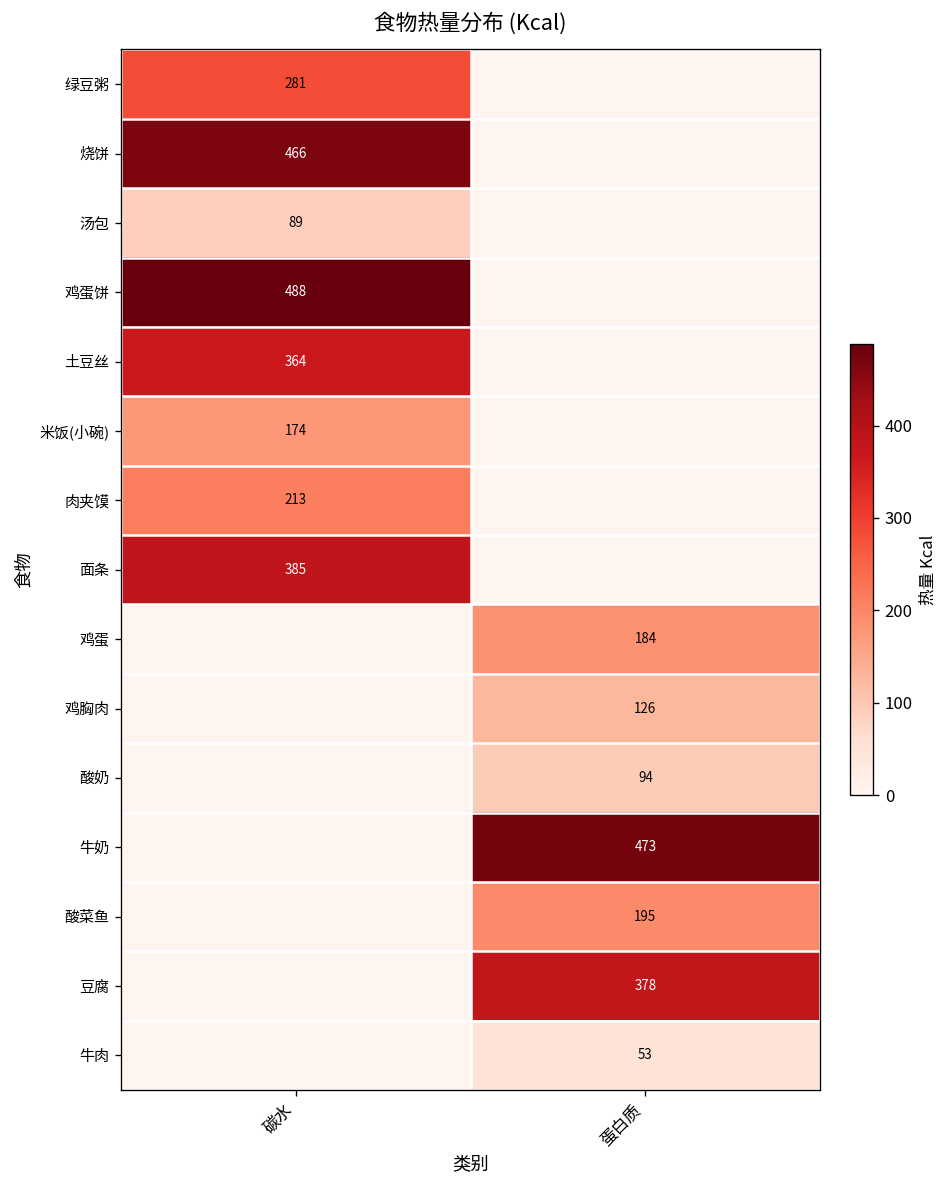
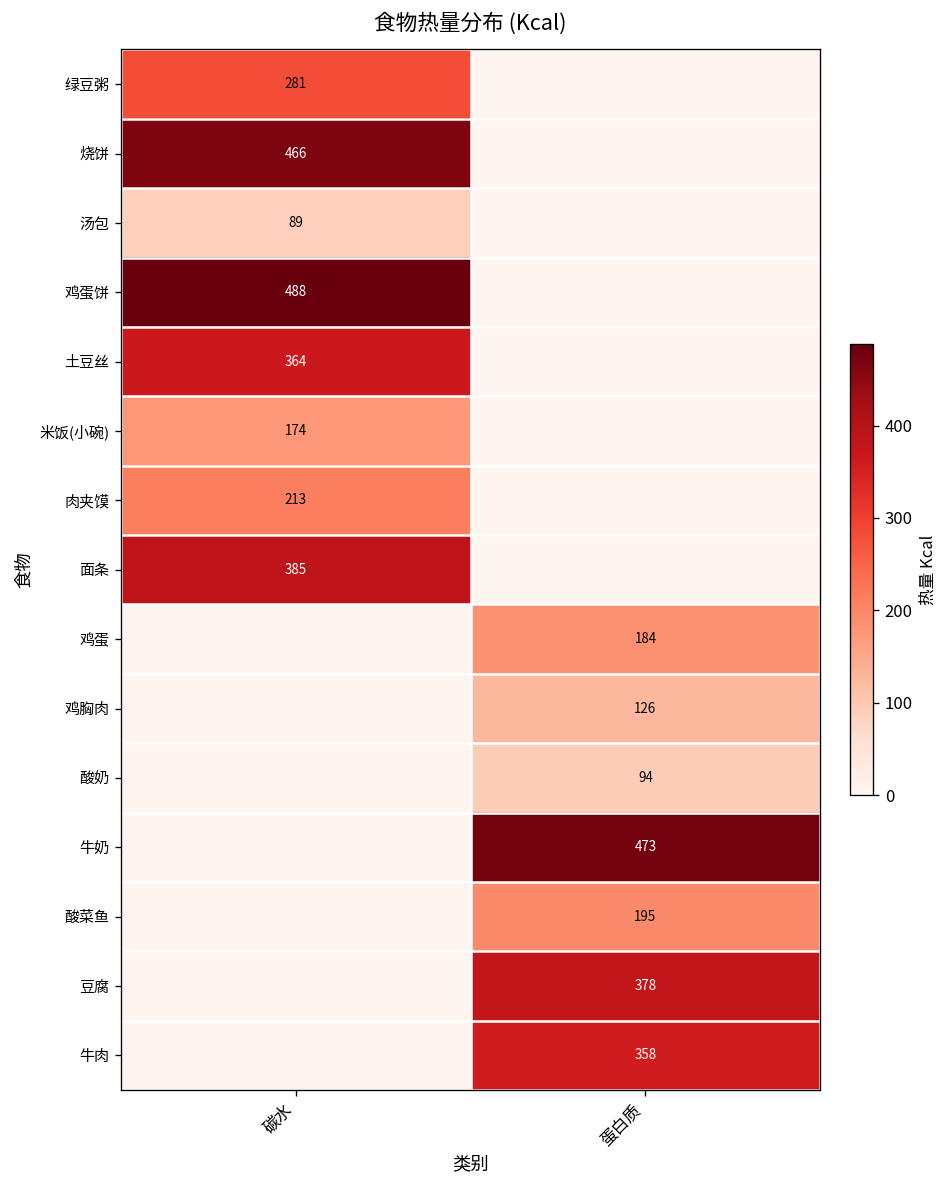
牛肉, 蛋白质: 53 -> 358
